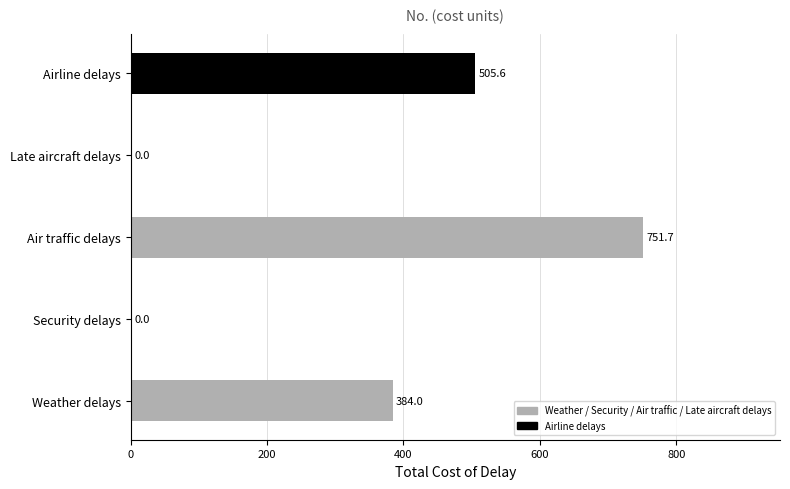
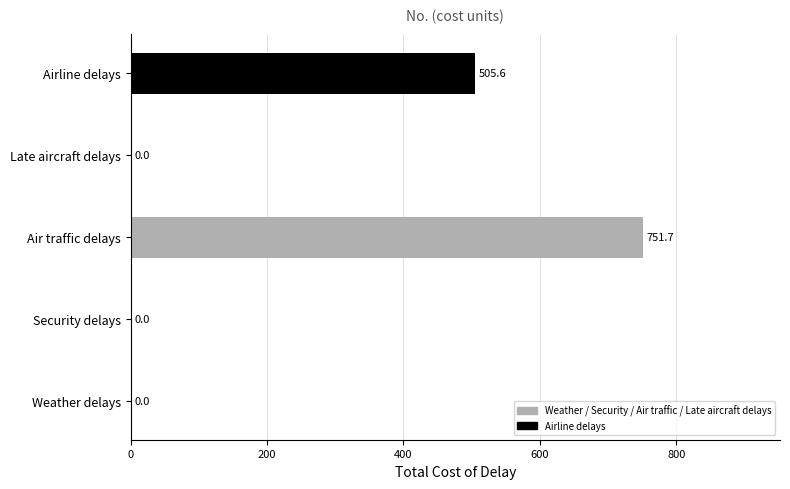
Weather delays: 384.0 -> 0.0
